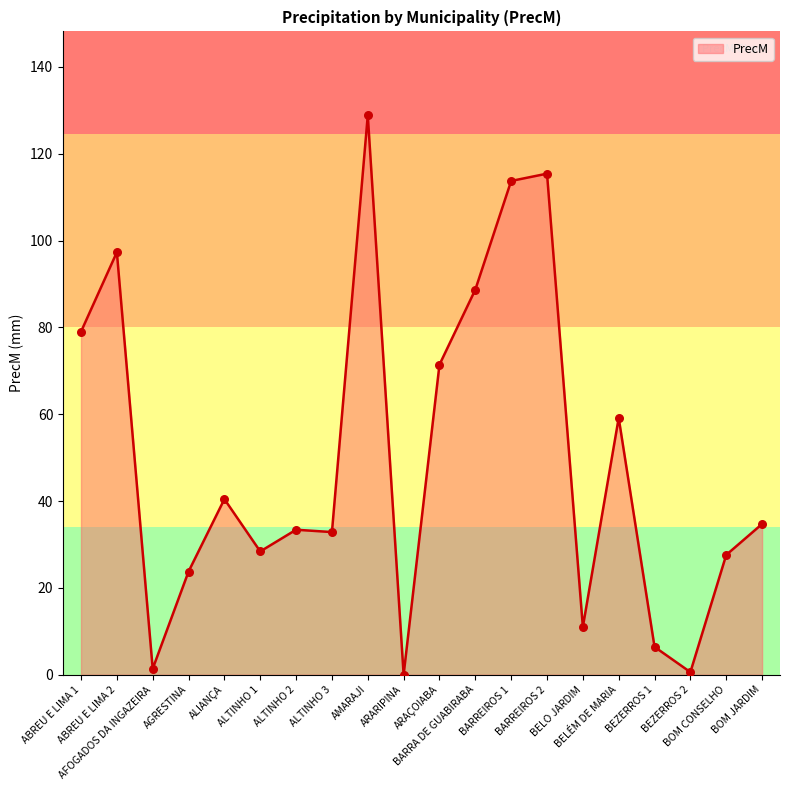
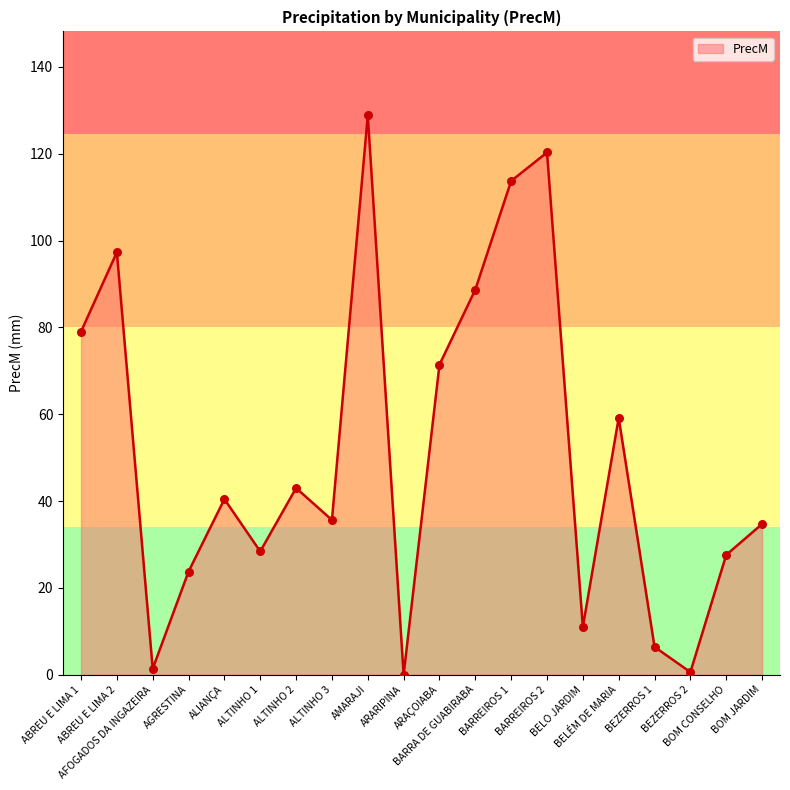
ALTINHO 2: 33 -> 43
ALTINHO 3: 33 -> 36
BARREIROS 2: 115 -> 120
